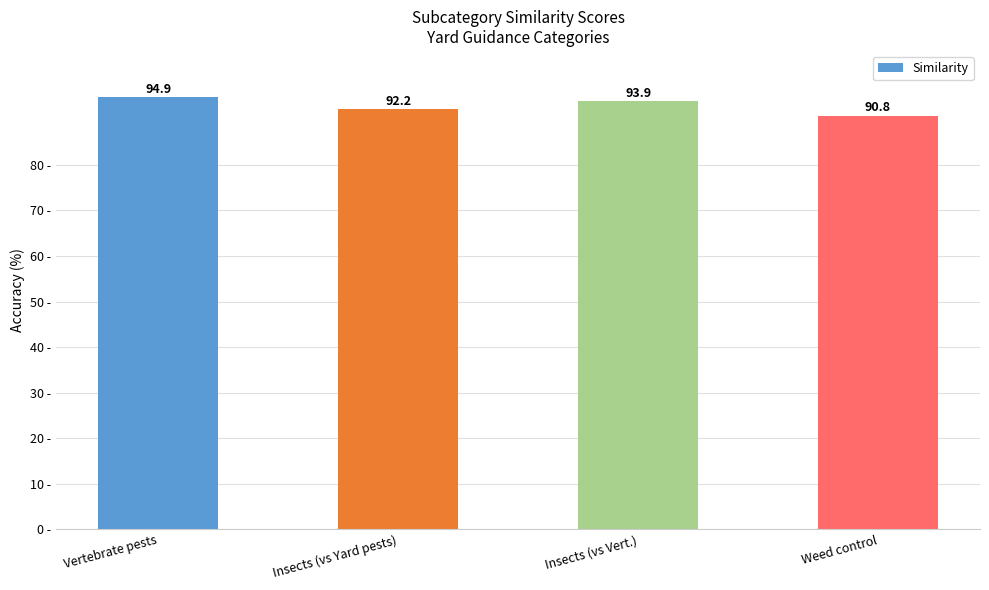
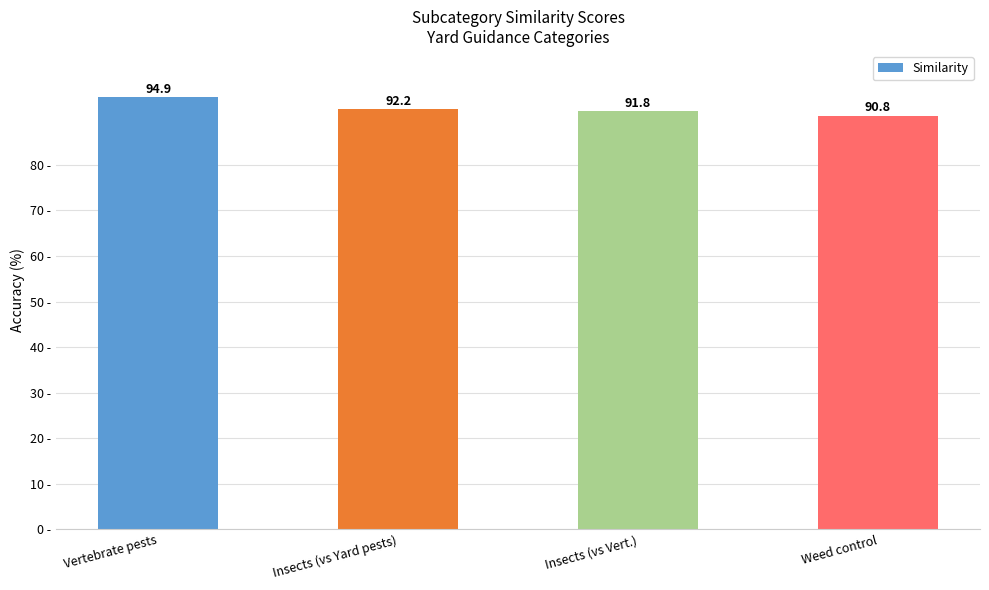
Insects (vs Vert.): 93.9 -> 91.8
